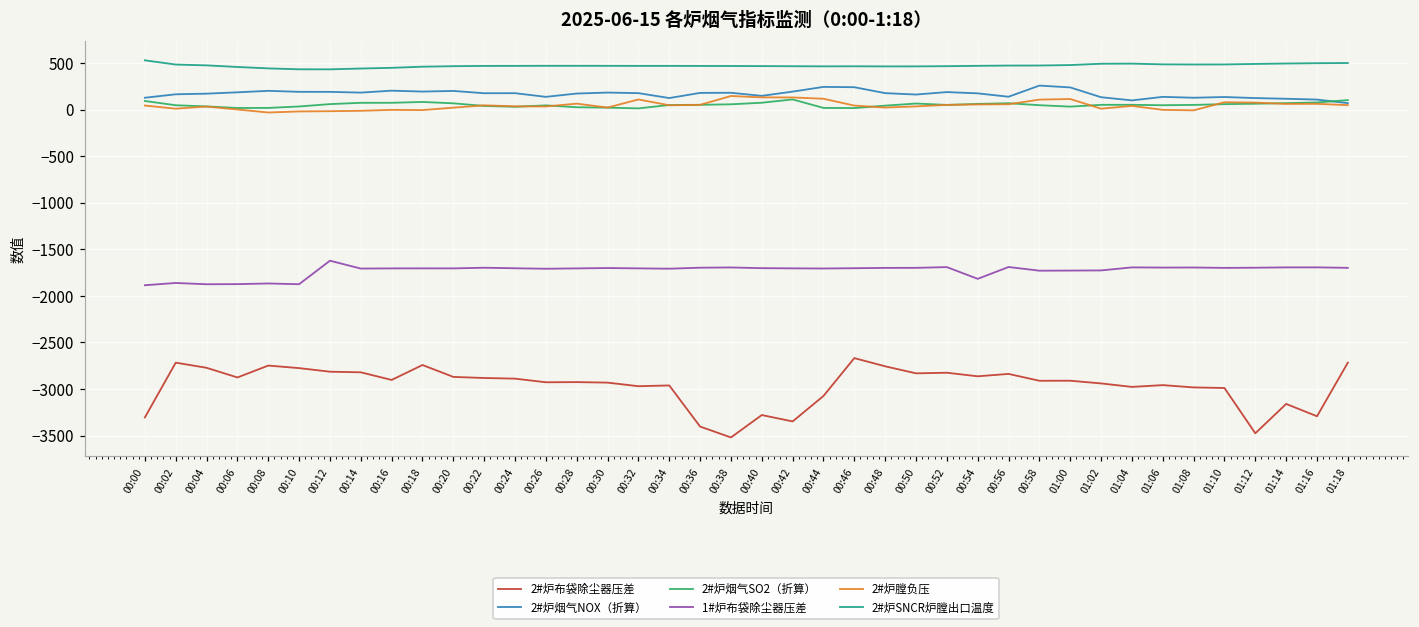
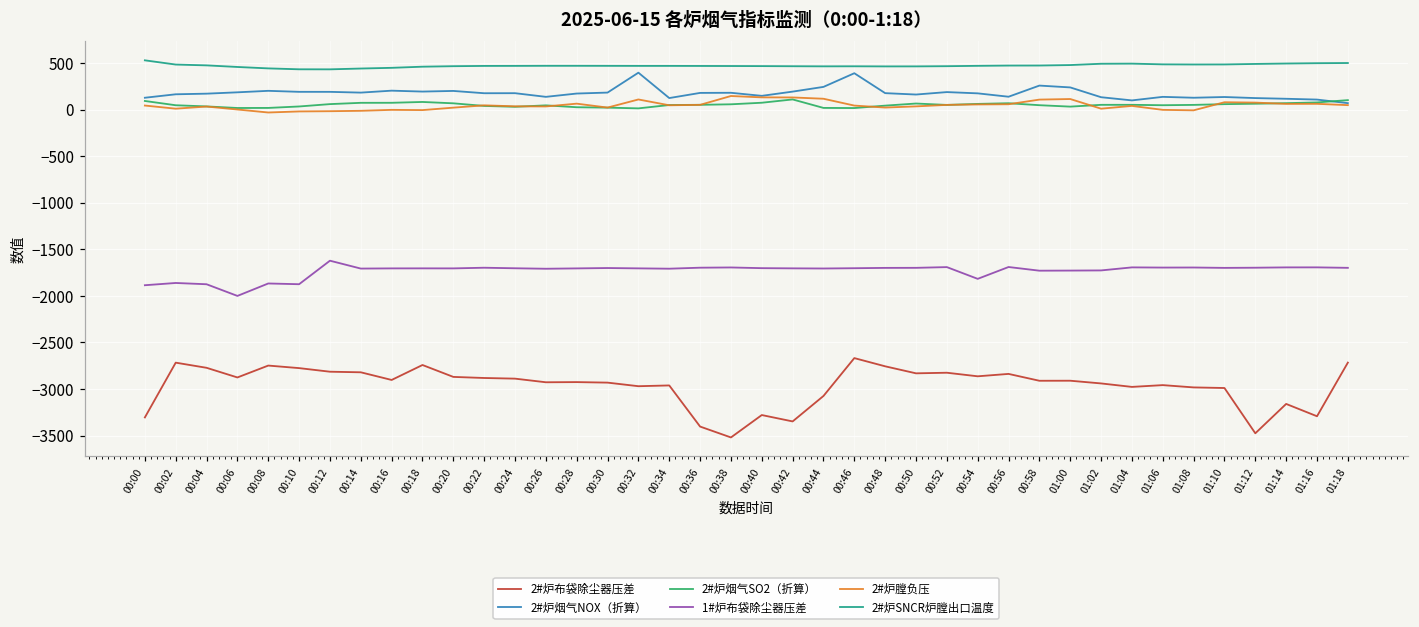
1#炉布袋除尘器压差, 00:06: -1900 -> -2000
2#炉烟气NOX（折算）, 00:32: 200 -> 400
2#炉烟气NOX（折算）, 00:46: 200 -> 400
